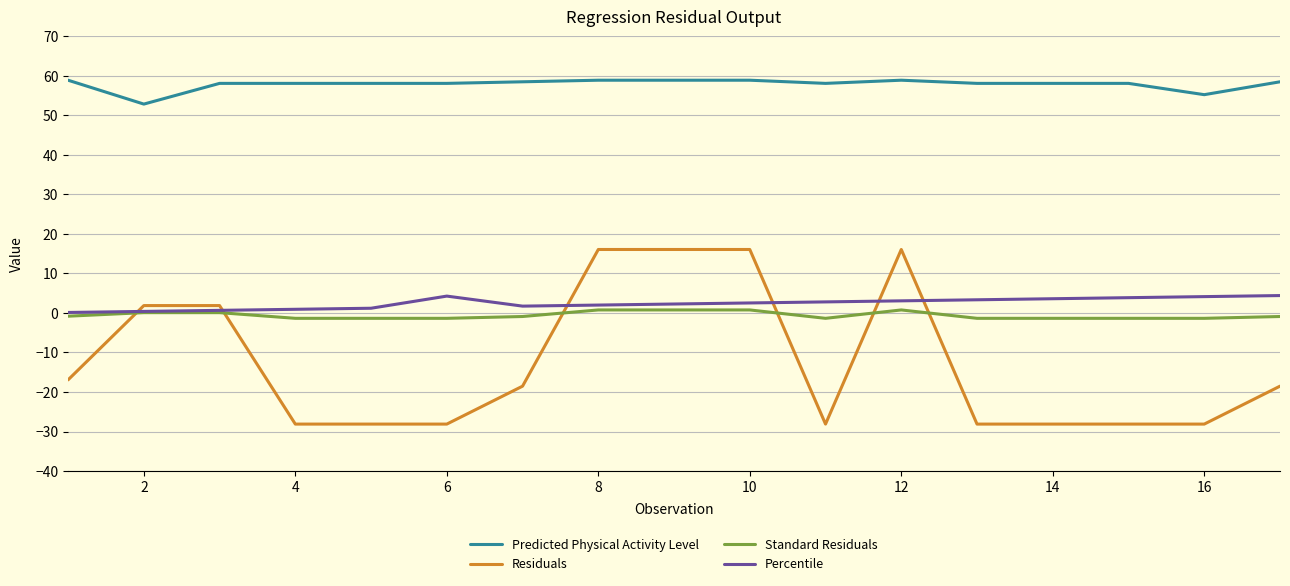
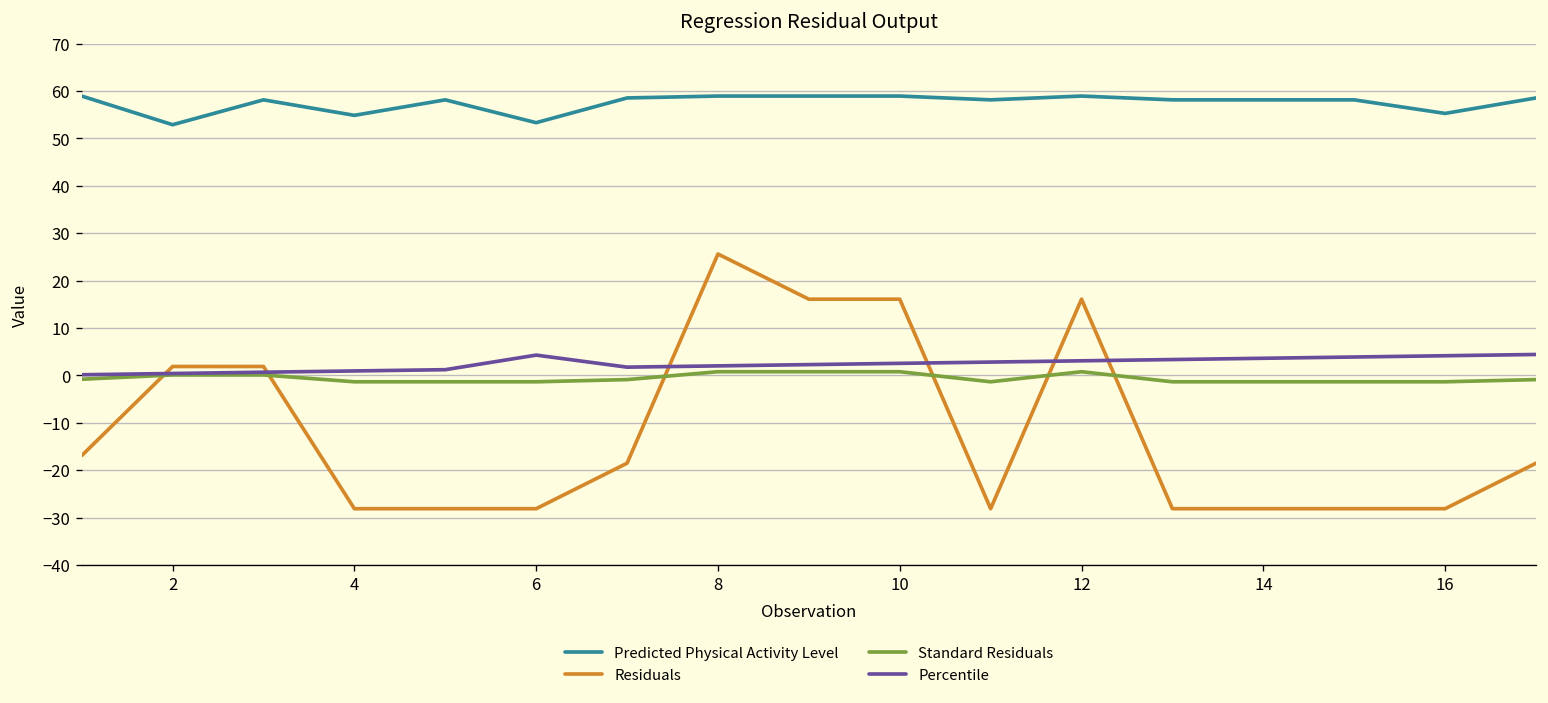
Predicted Physical Activity Level, 4: 58 -> 55
Predicted Physical Activity Level, 6: 58 -> 53
Residuals, 8: 16 -> 26
